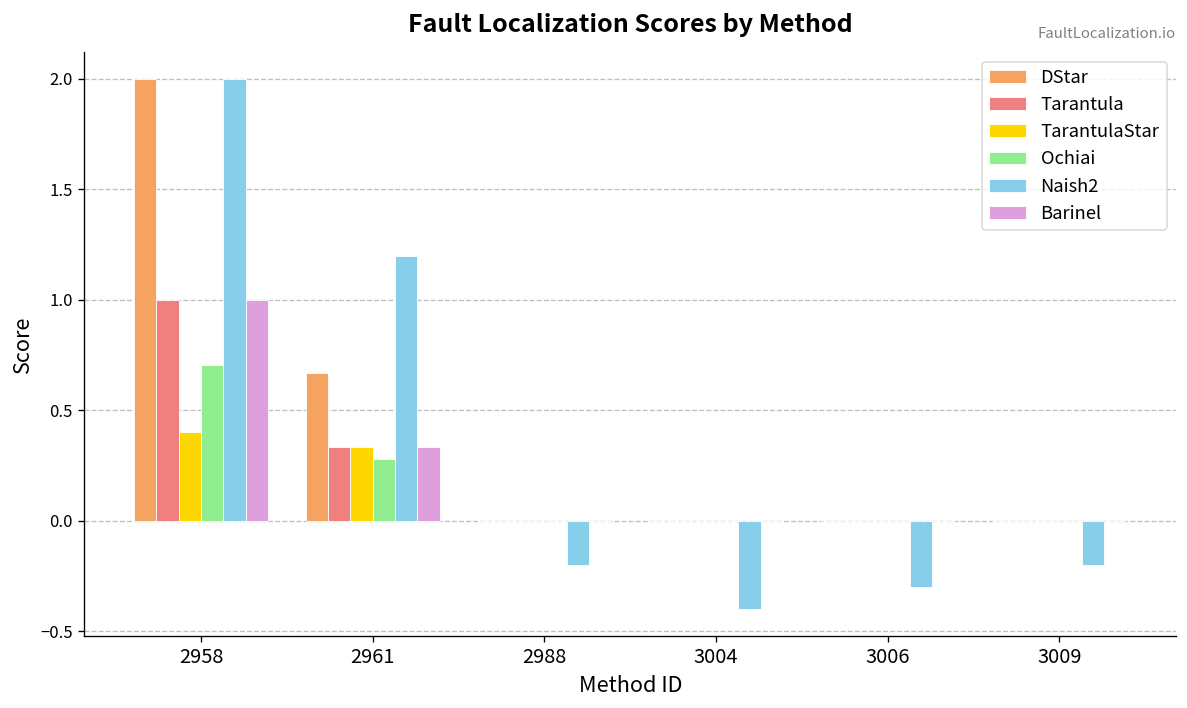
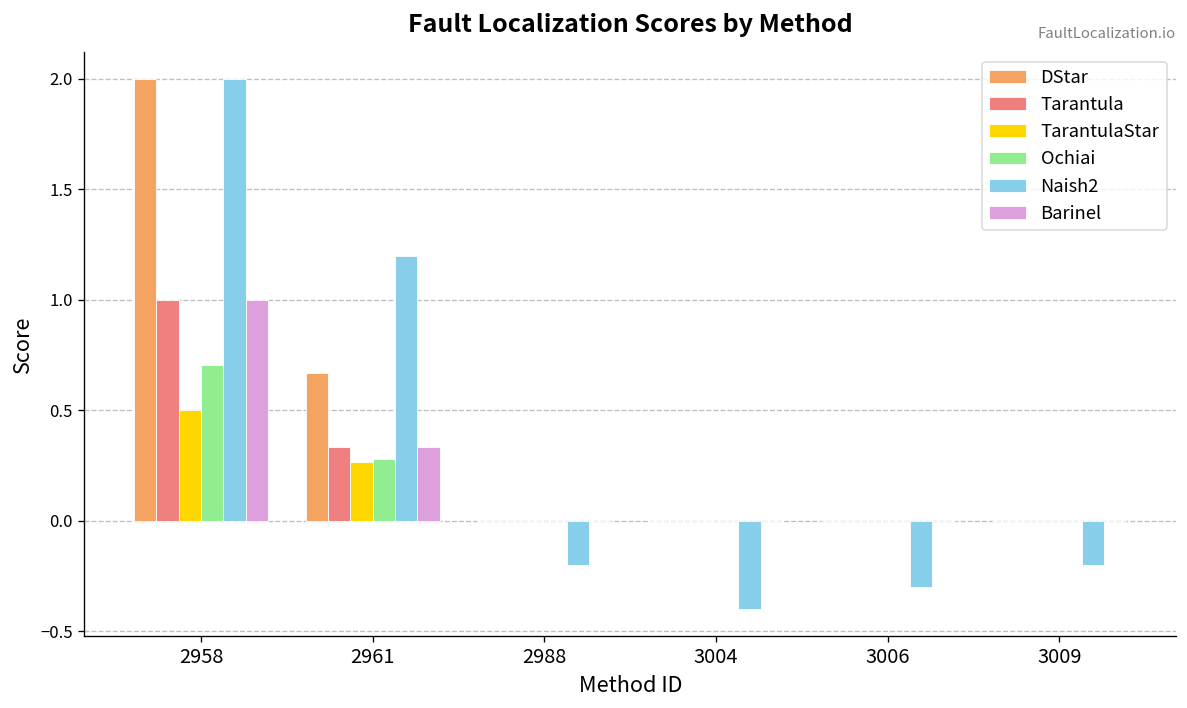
TarantulaStar, 2958: 0.4 -> 0.5
TarantulaStar, 2961: 0.33 -> 0.26
